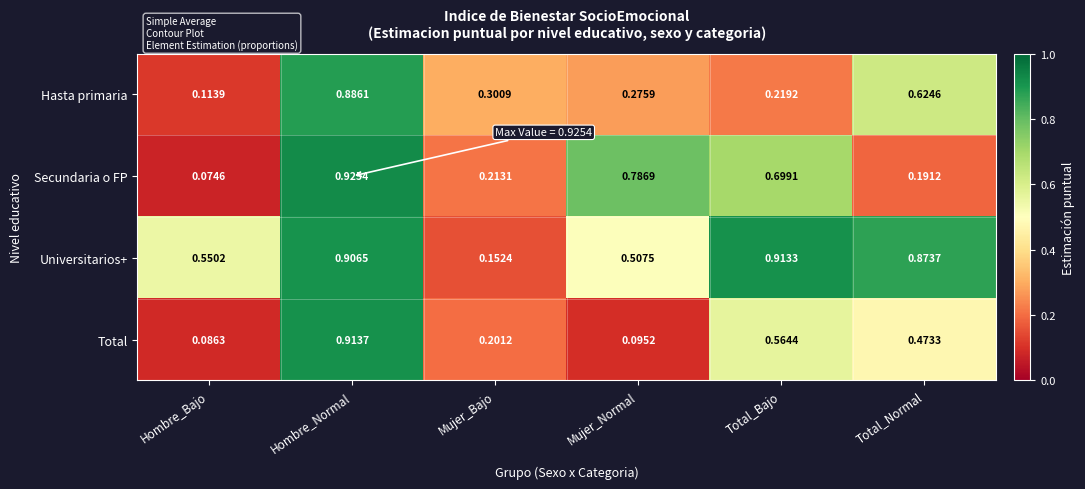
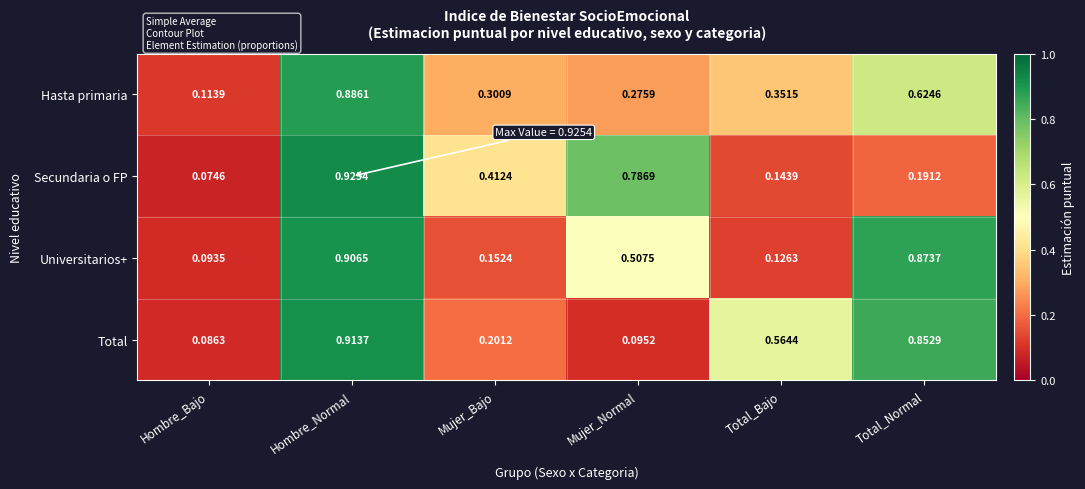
Hasta primaria, Total_Bajo: 0.2192 -> 0.3515
Secundaria o FP, Mujer_Bajo: 0.2131 -> 0.4124
Secundaria o FP, Total_Bajo: 0.6991 -> 0.1439
Universitarios+, Hombre_Bajo: 0.5502 -> 0.0935
Universitarios+, Total_Bajo: 0.9133 -> 0.1263
Total, Total_Normal: 0.4733 -> 0.8529
